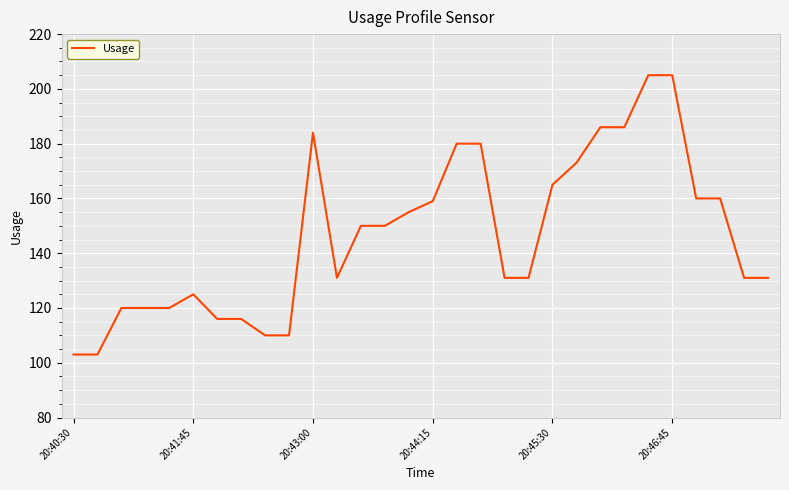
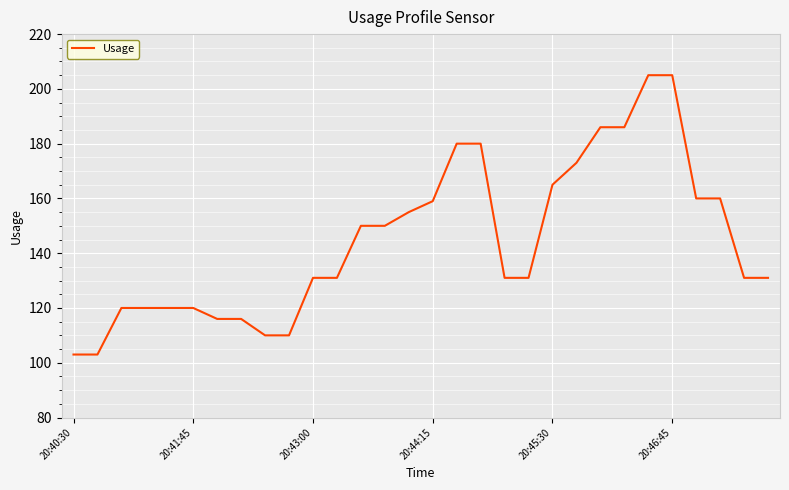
20:41:45: 125 -> 120
20:43:00: 184 -> 131
